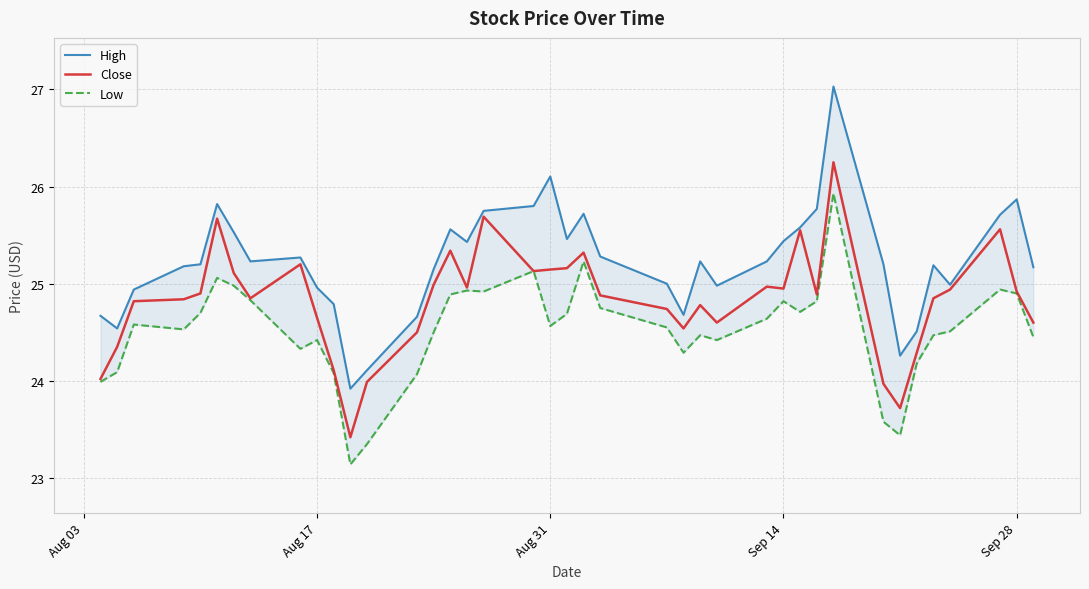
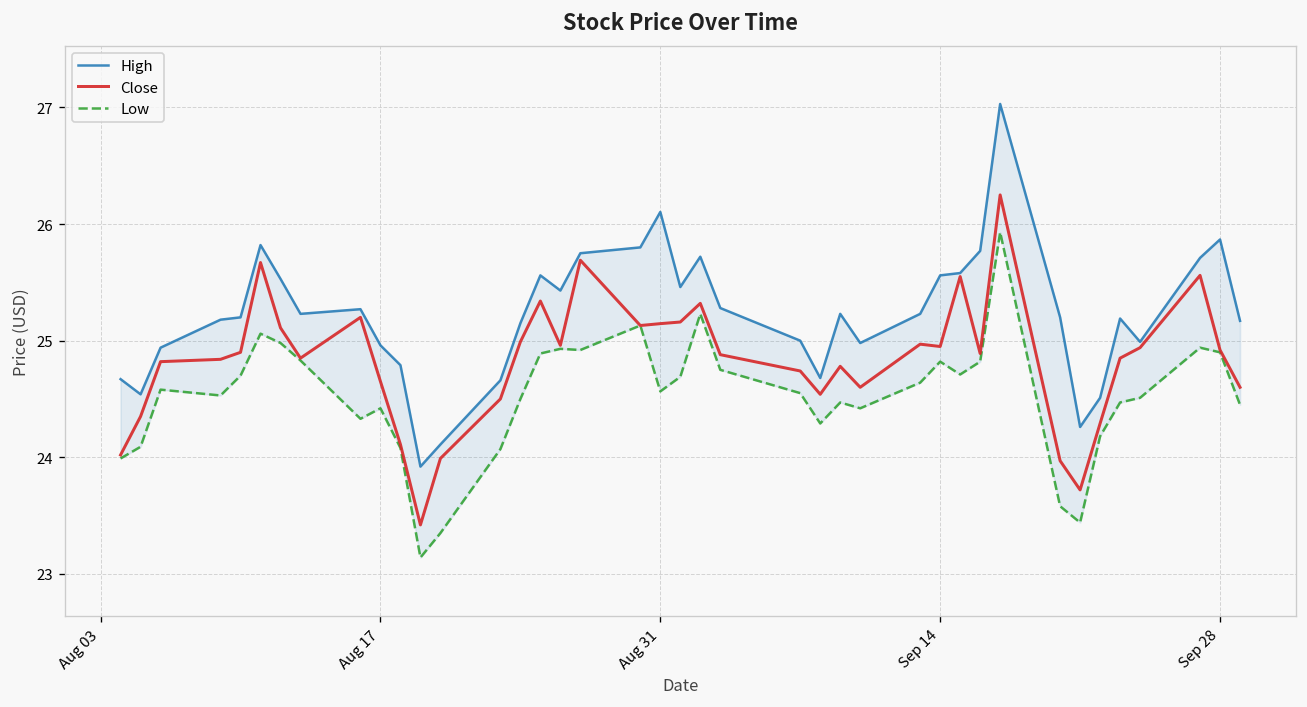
High, Sep 14: 25.4 -> 25.6
